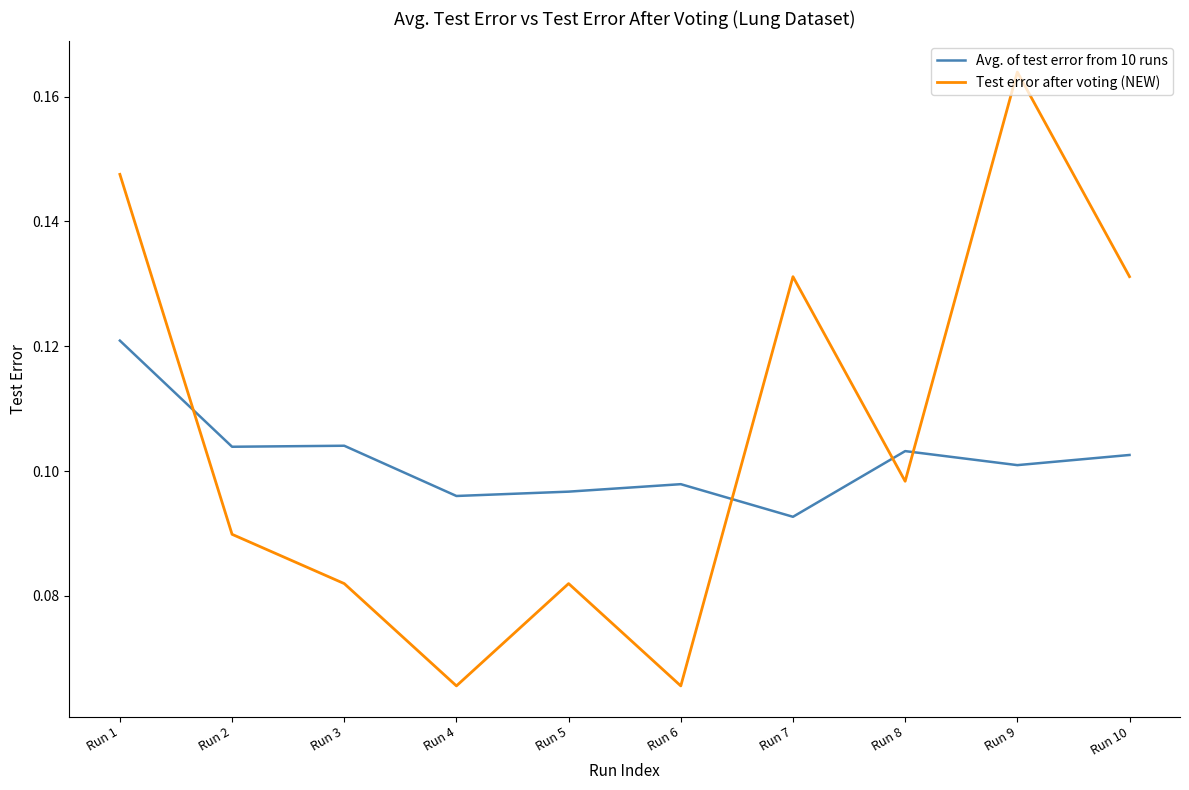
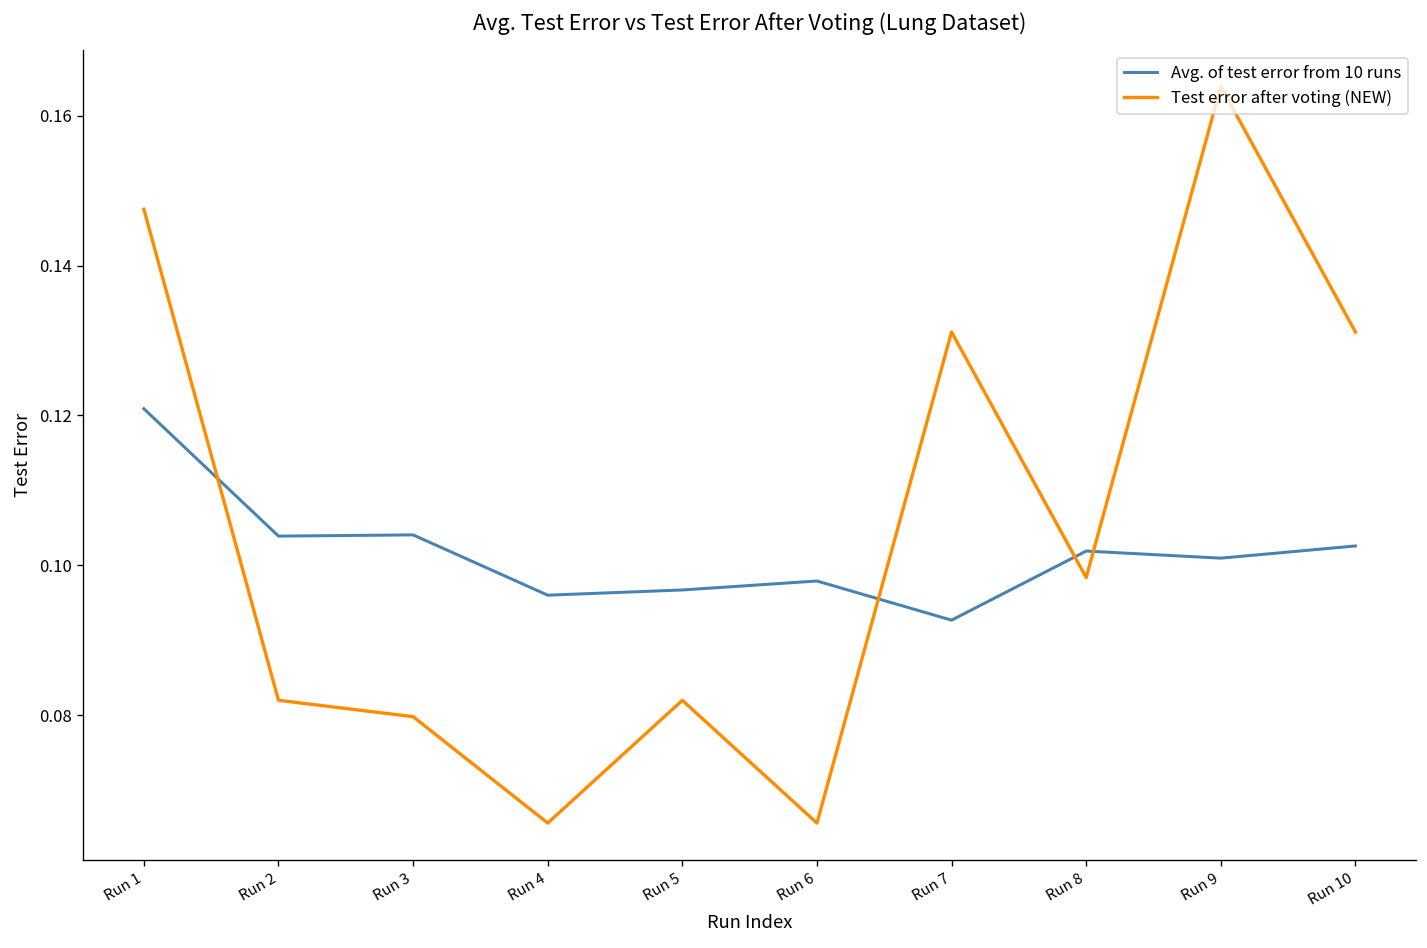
Test error after voting (NEW), Run 2: 0.090 -> 0.082
Test error after voting (NEW), Run 3: 0.082 -> 0.080
Avg. of test error from 10 runs, Run 8: 0.103 -> 0.102
